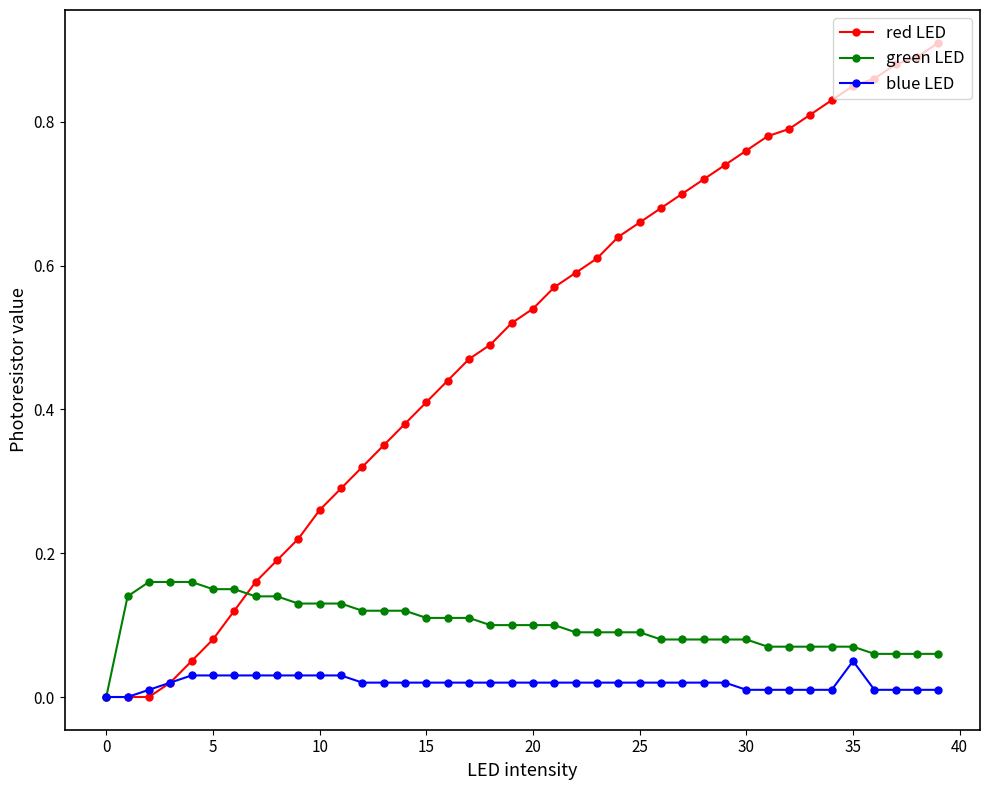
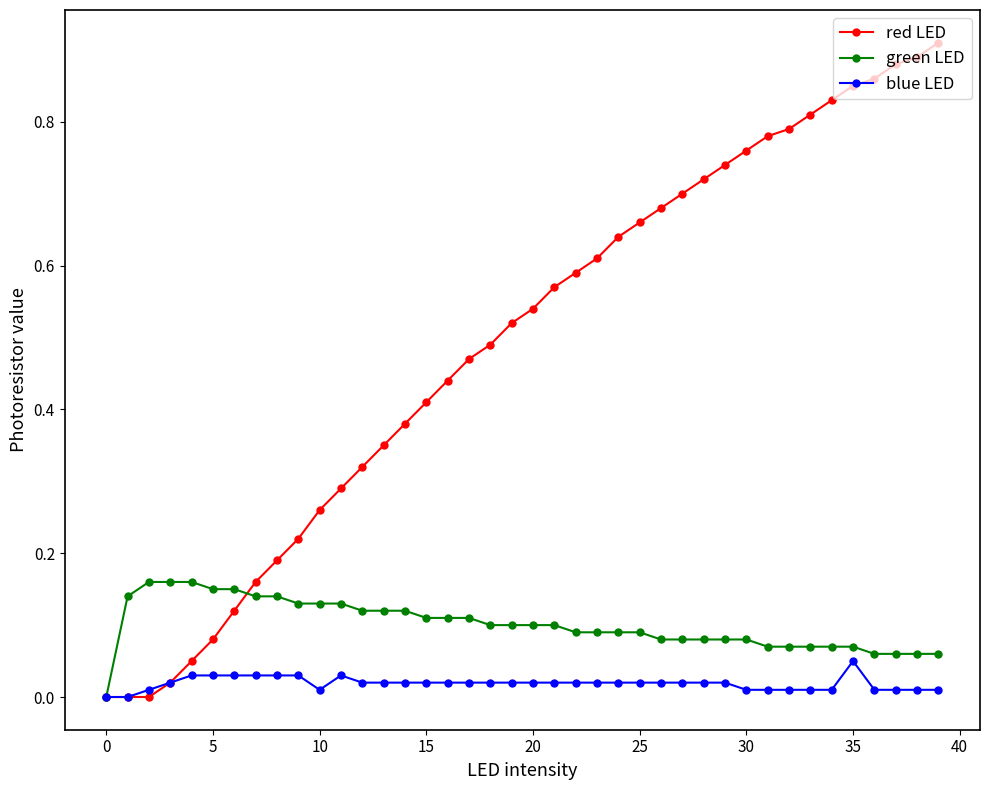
blue LED, 10: 0.03 -> 0.01
